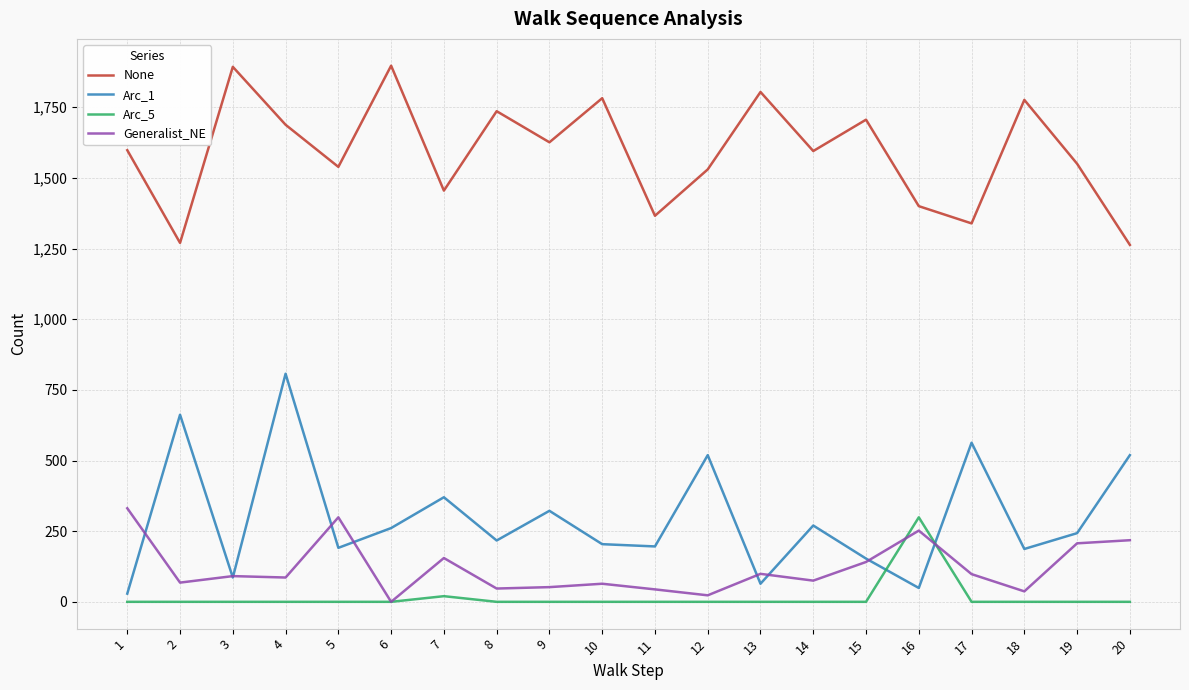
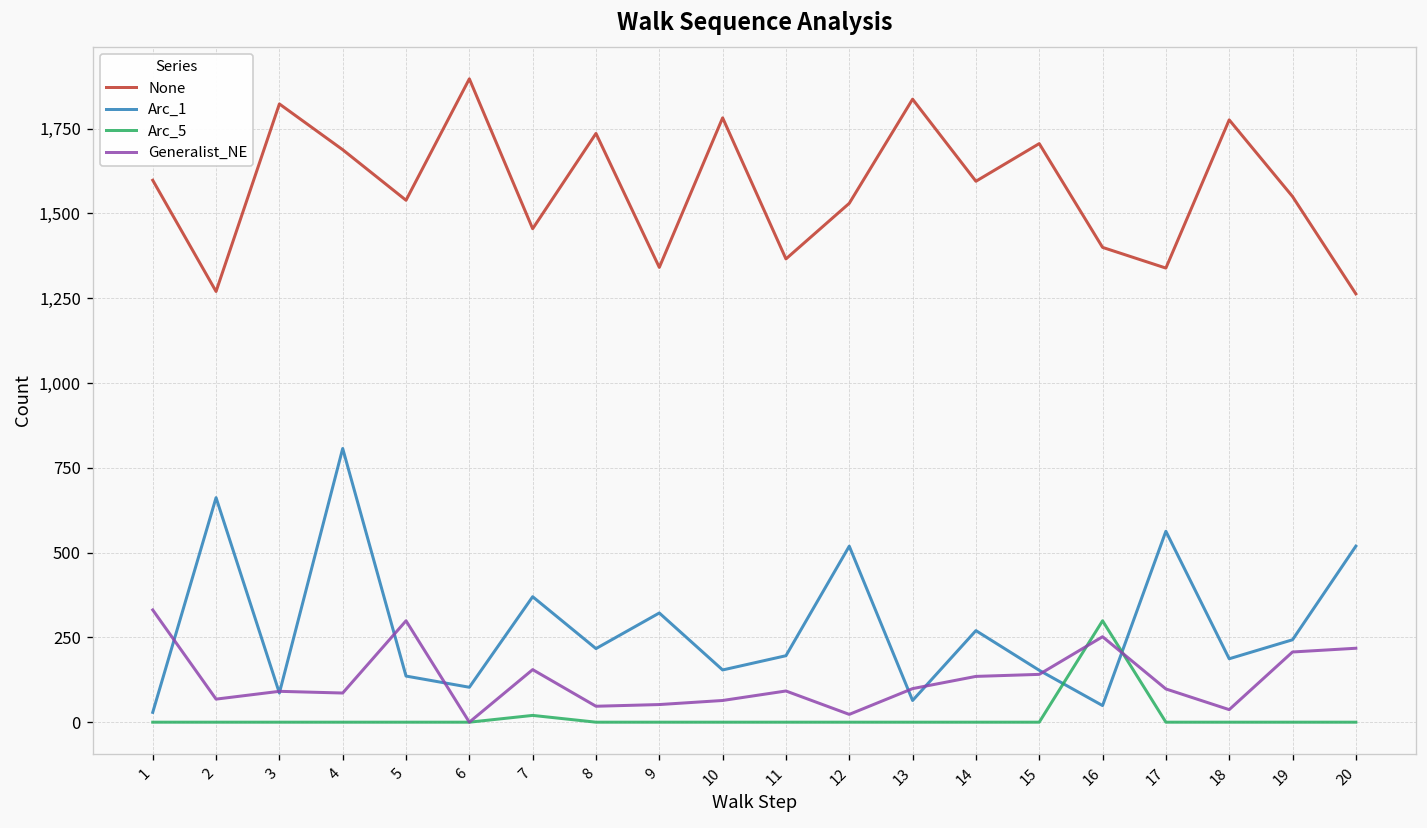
None, 3: 1,890 -> 1,820
Arc_1, 5: 190 -> 140
Arc_1, 6: 260 -> 100
None, 9: 1,630 -> 1,340
Arc_1, 10: 200 -> 150
Generalist_NE, 11: 40 -> 90
None, 13: 1,800 -> 1,840
Generalist_NE, 14: 80 -> 140
